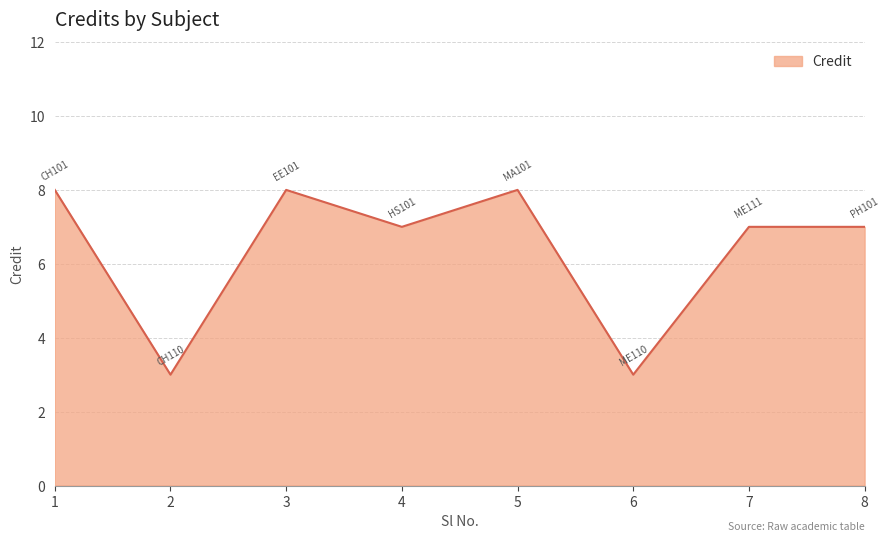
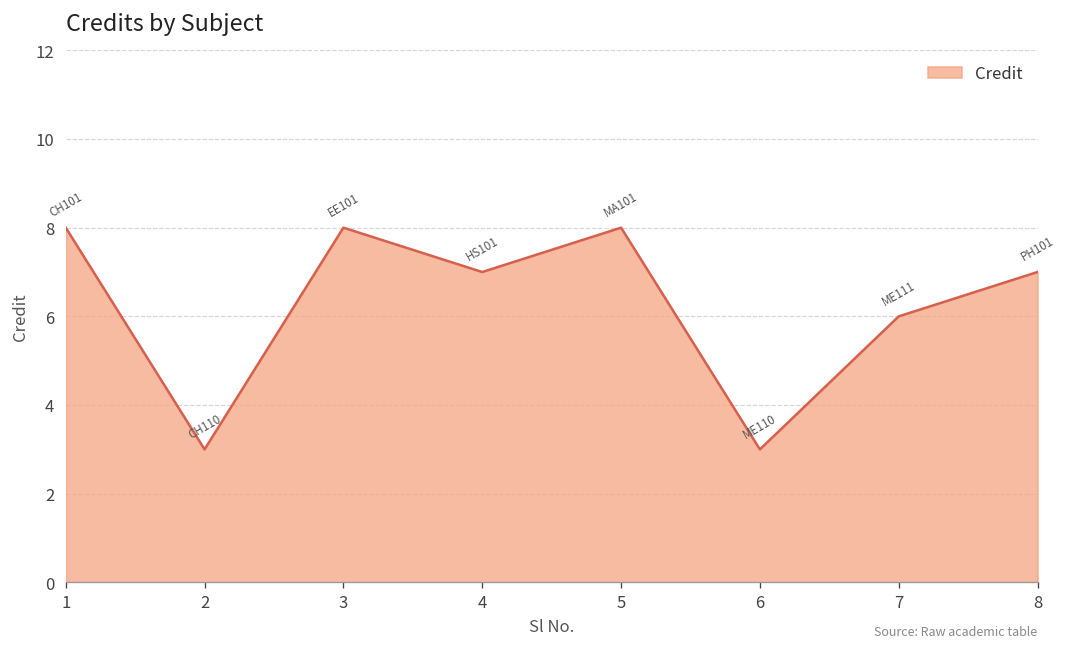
7: 7 -> 6
